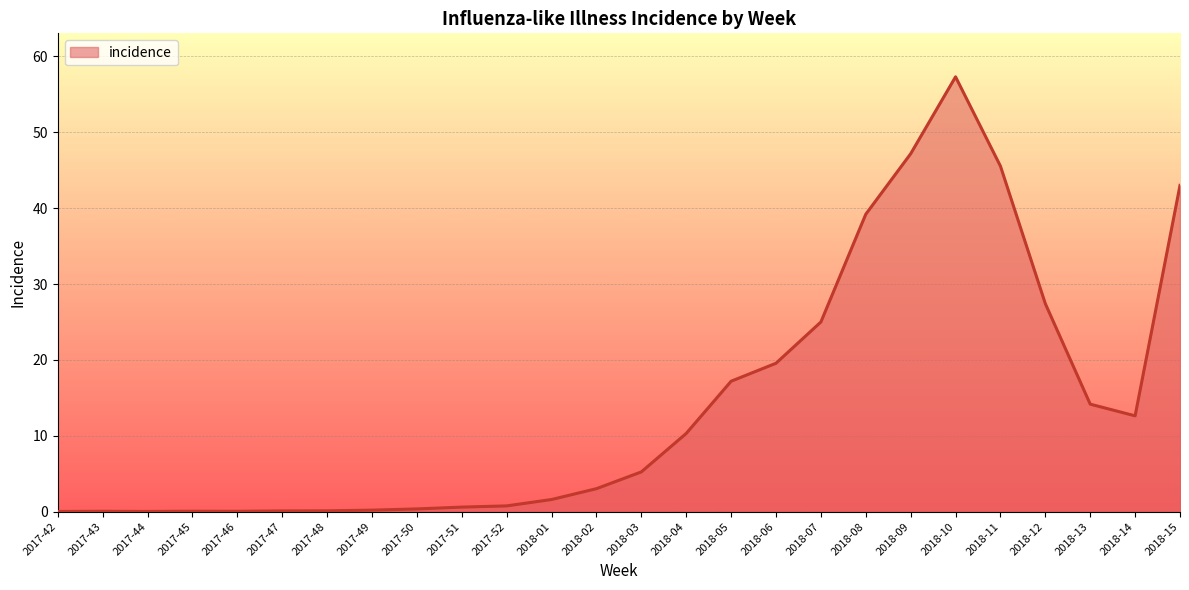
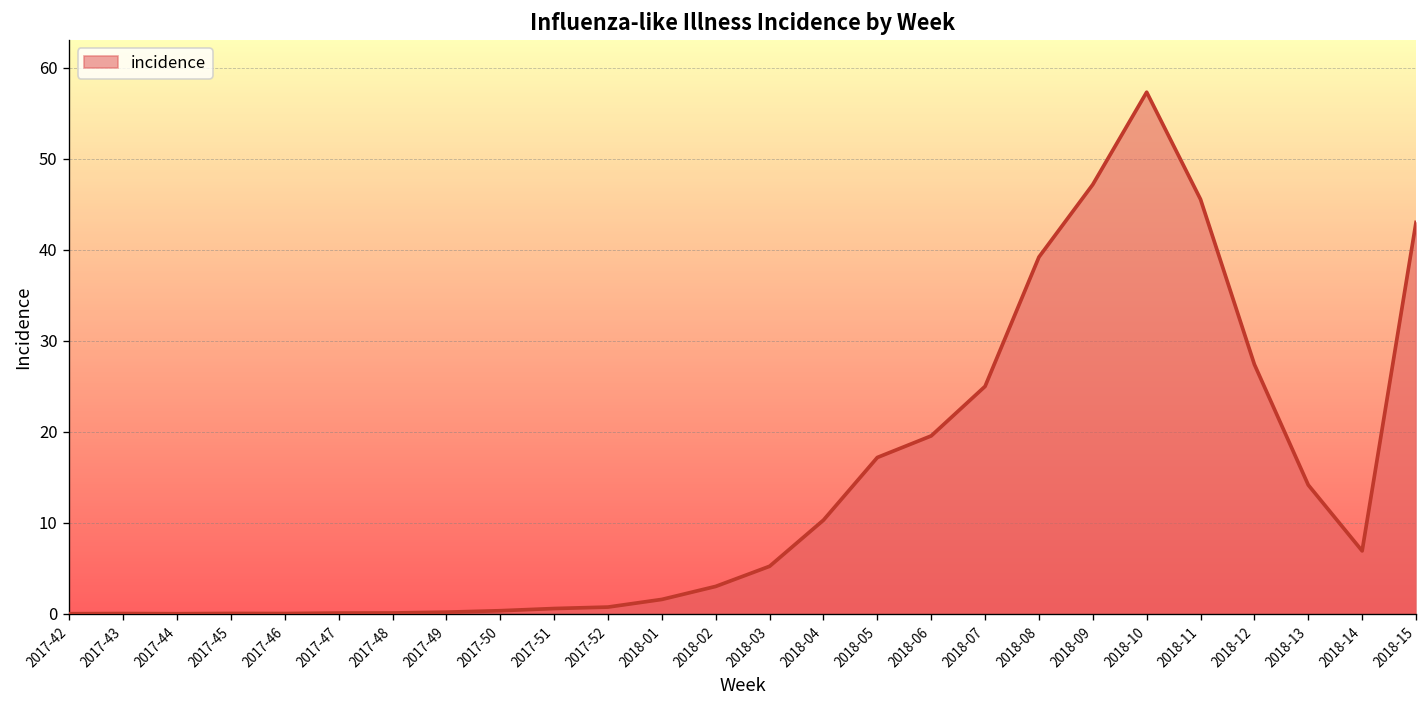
2018-14: 13 -> 7
